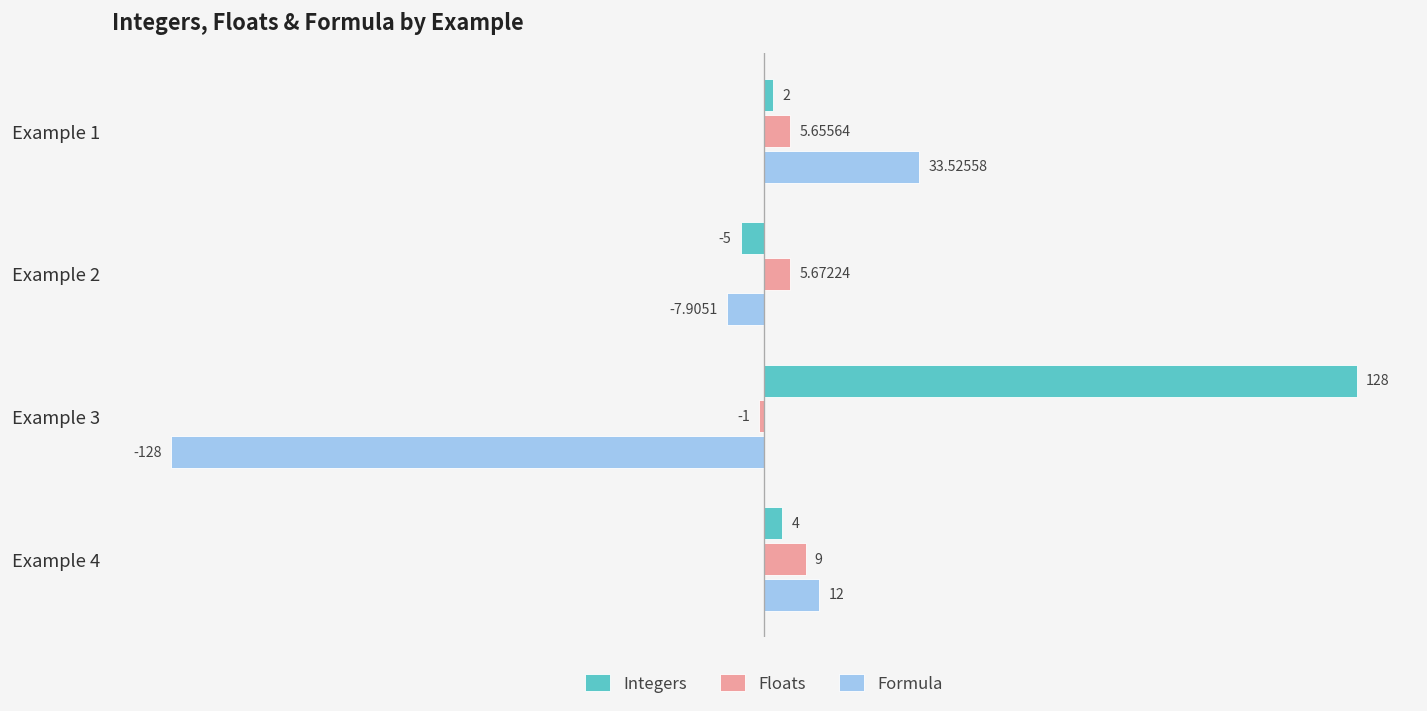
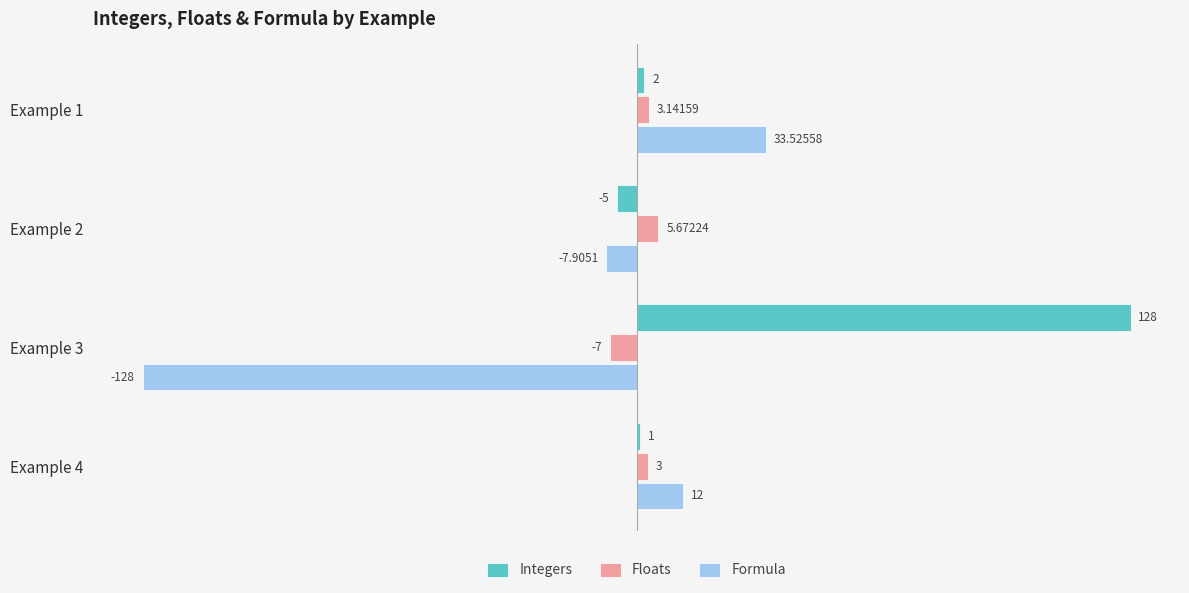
Floats, Example 1: 5.65564 -> 3.14159
Floats, Example 3: -1 -> -7
Integers, Example 4: 4 -> 1
Floats, Example 4: 9 -> 3
